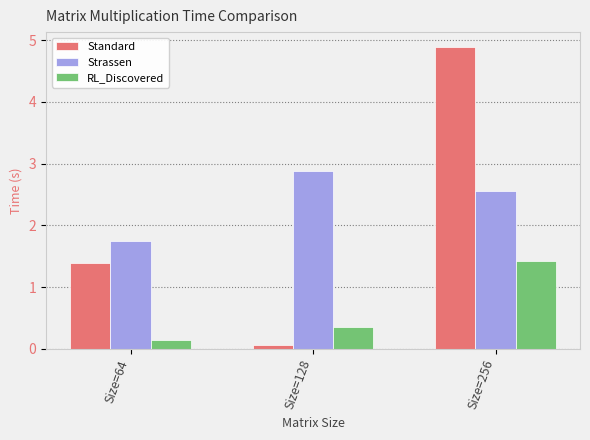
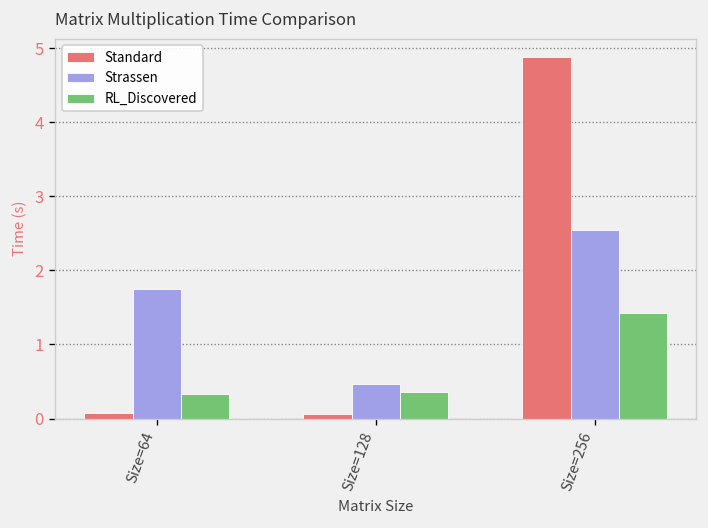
Standard, Size=64: 1.4 -> 0.1
RL_Discovered, Size=64: 0.1 -> 0.3
Strassen, Size=128: 2.9 -> 0.5
